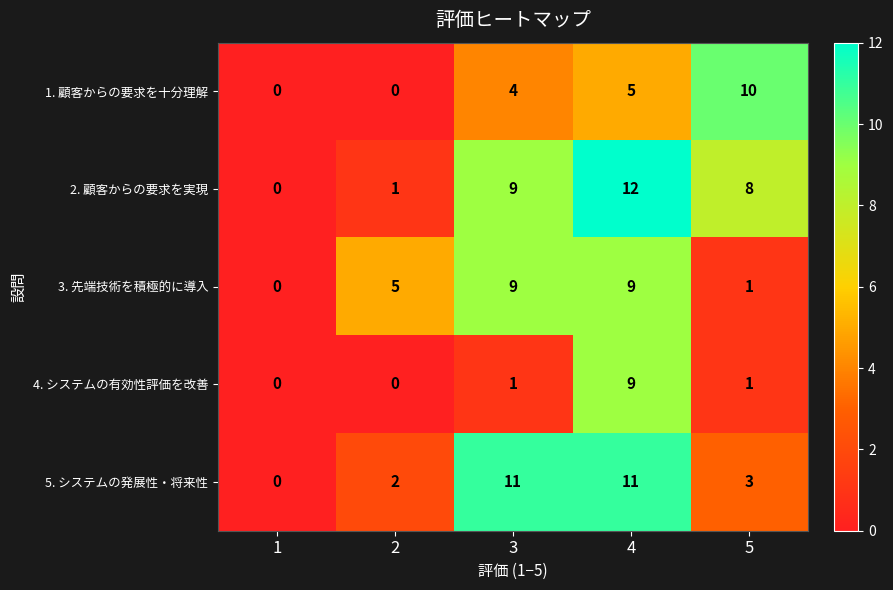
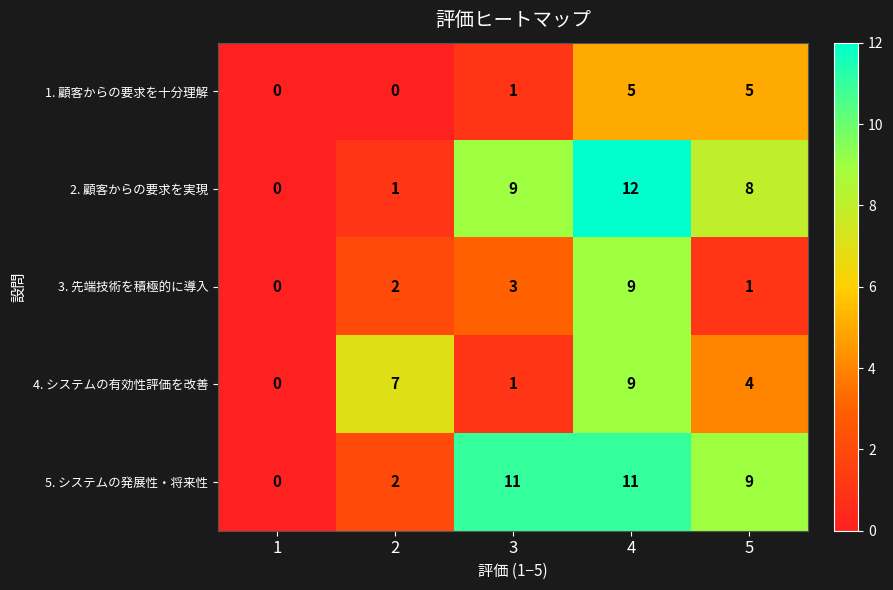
1. 顧客からの要求を十分理解, 3: 4 -> 1
1. 顧客からの要求を十分理解, 5: 10 -> 5
3. 先端技術を積極的に導入, 2: 5 -> 2
3. 先端技術を積極的に導入, 3: 9 -> 3
4. システムの有効性評価を改善, 2: 0 -> 7
4. システムの有効性評価を改善, 5: 1 -> 4
5. システムの発展性・将来性, 5: 3 -> 9
